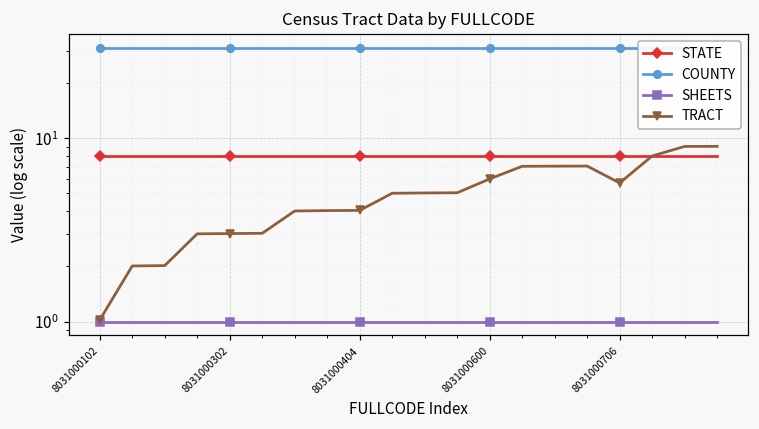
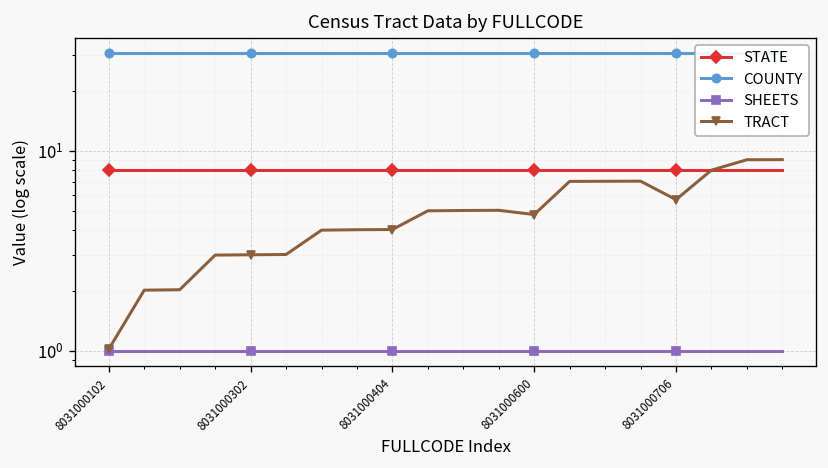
TRACT, 8031000600: 6.0 -> 4.8
